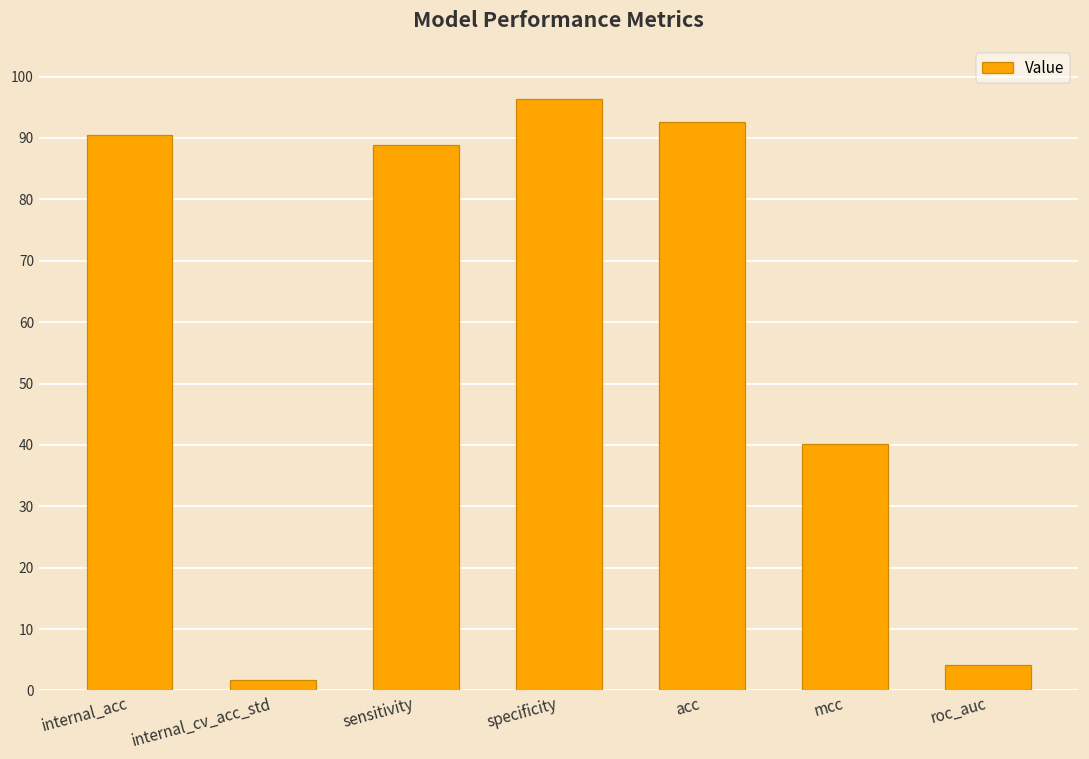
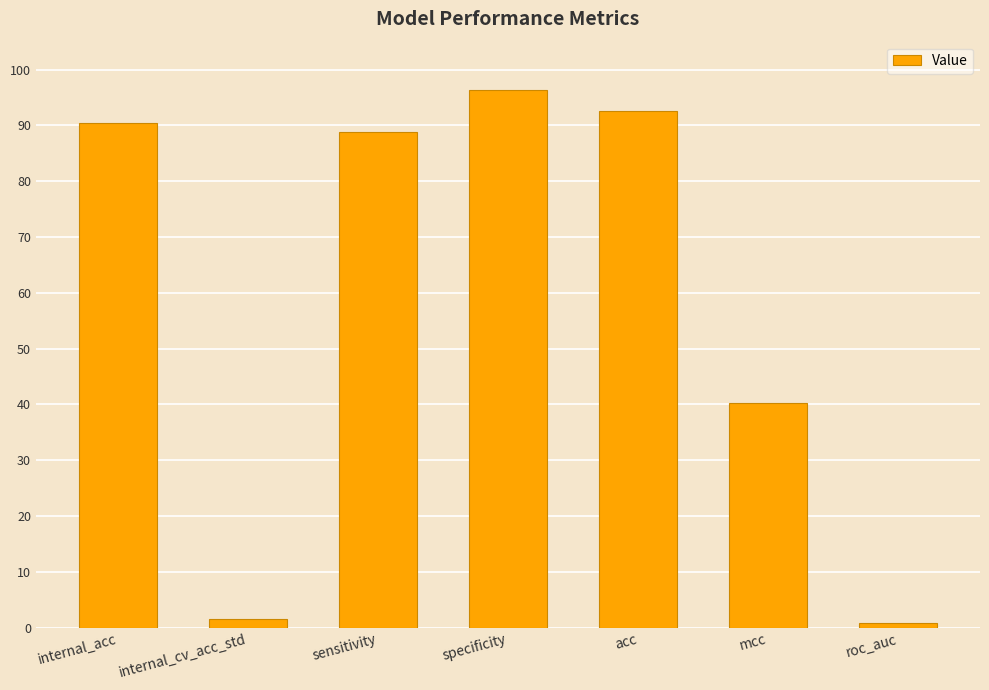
roc_auc: 4 -> 1
